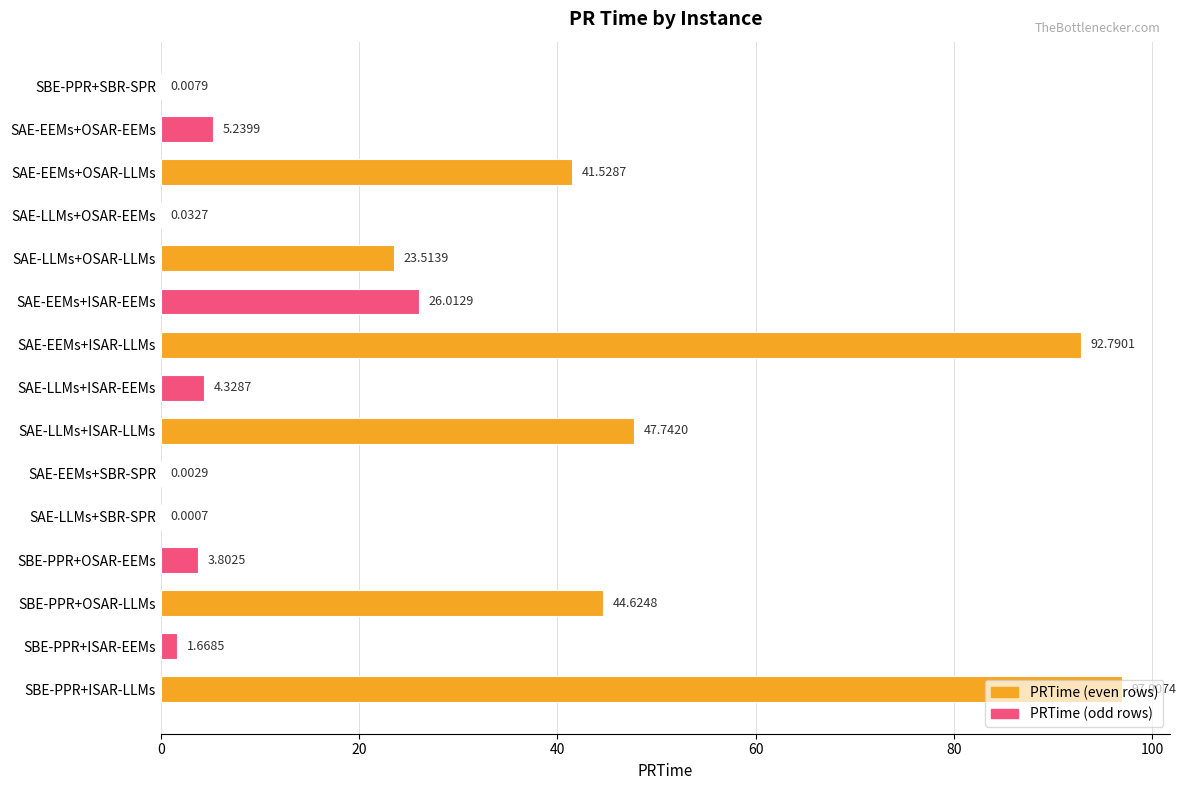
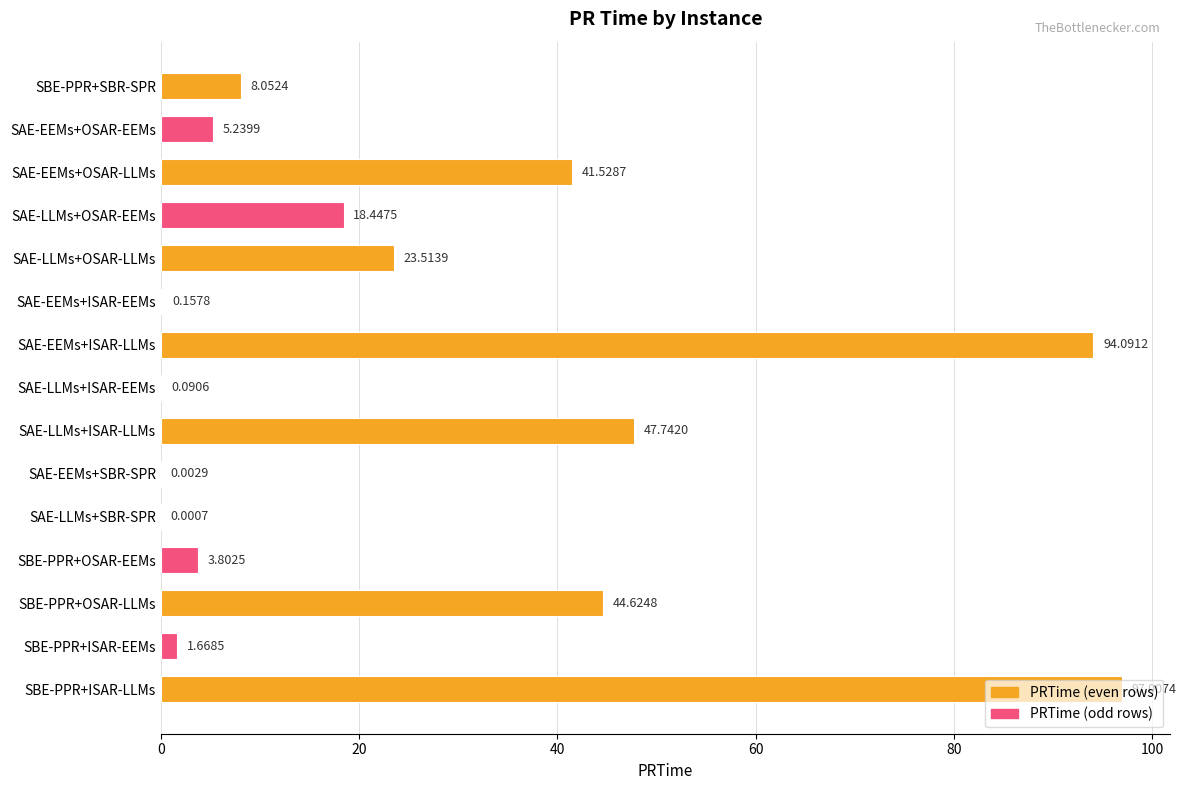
SBE-PPR+SBR-SPR: 0.0079 -> 8.0524
SAE-LLMs+OSAR-EEMs: 0.0327 -> 18.4475
SAE-EEMs+ISAR-EEMs: 26.0129 -> 0.1578
SAE-EEMs+ISAR-LLMs: 92.7901 -> 94.0912
SAE-LLMs+ISAR-EEMs: 4.3287 -> 0.0906
